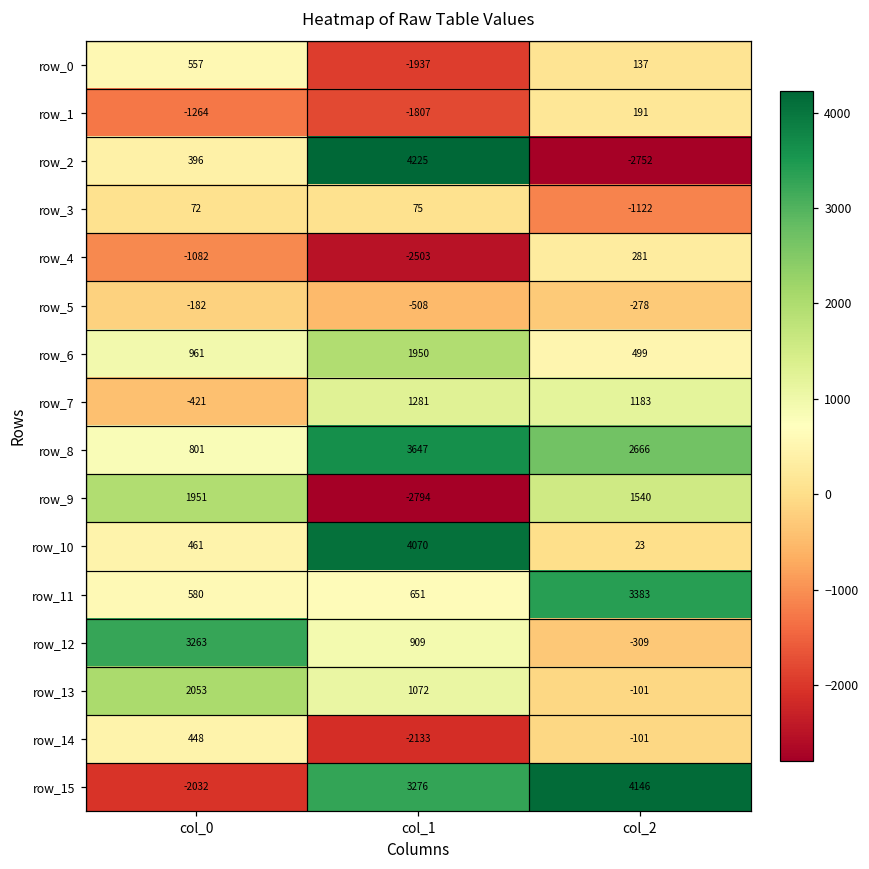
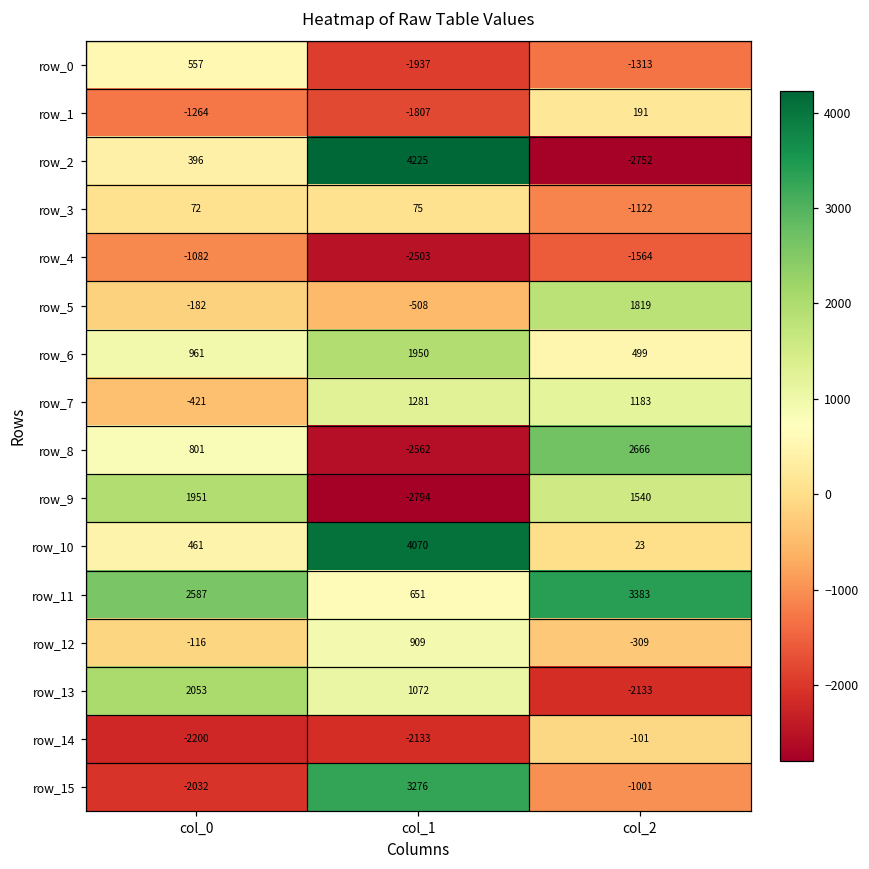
row_0, col_2: 137 -> -1313
row_4, col_2: 281 -> -1564
row_5, col_2: -278 -> 1819
row_8, col_1: 3647 -> -2562
row_11, col_0: 580 -> 2587
row_12, col_0: 3263 -> -116
row_13, col_2: -101 -> -2133
row_14, col_0: 448 -> -2200
row_15, col_2: 4146 -> -1001
